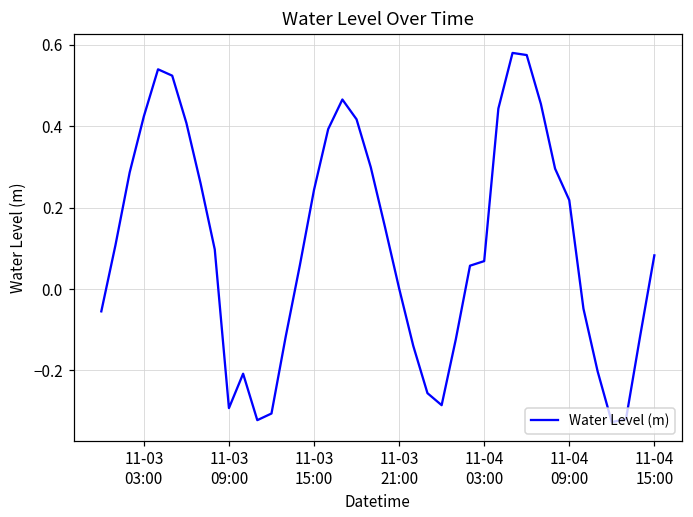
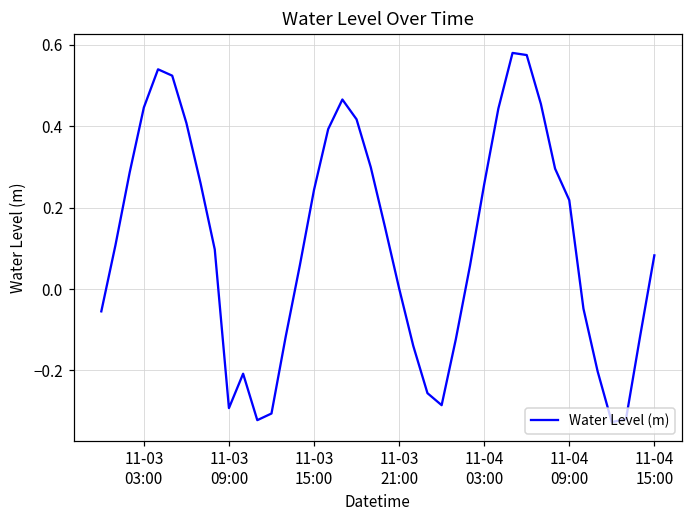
11-03 03:00: 0.42 -> 0.45
11-04 03:00: 0.07 -> 0.26
